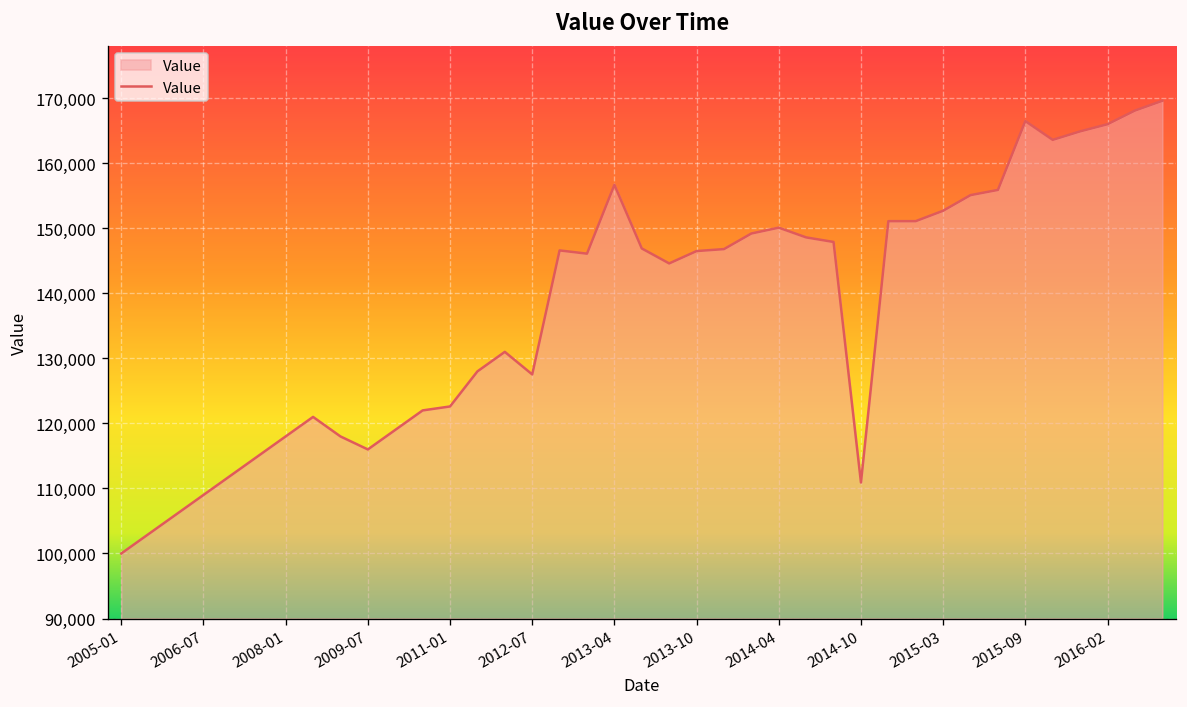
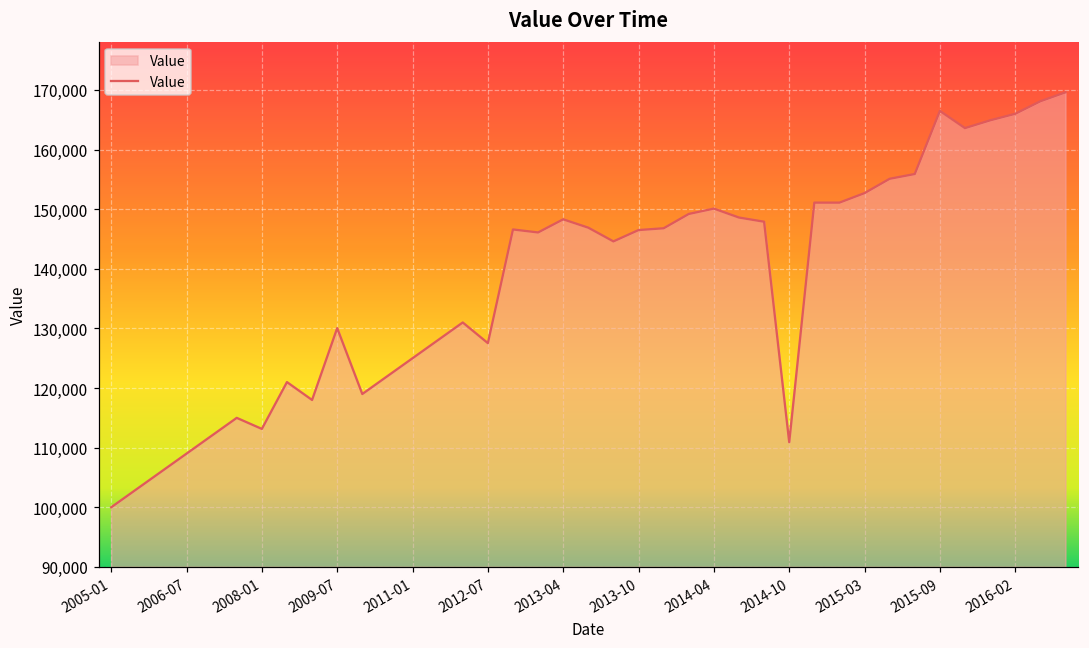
2008-01: 118,000 -> 113,000
2009-07: 116,000 -> 130,000
2011-01: 123,000 -> 125,000
2013-04: 157,000 -> 148,000
